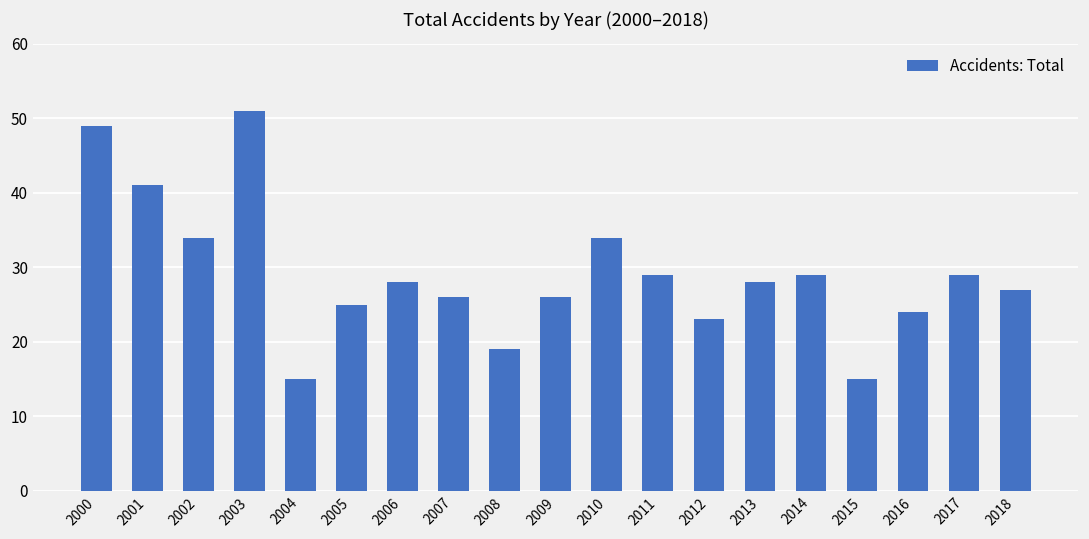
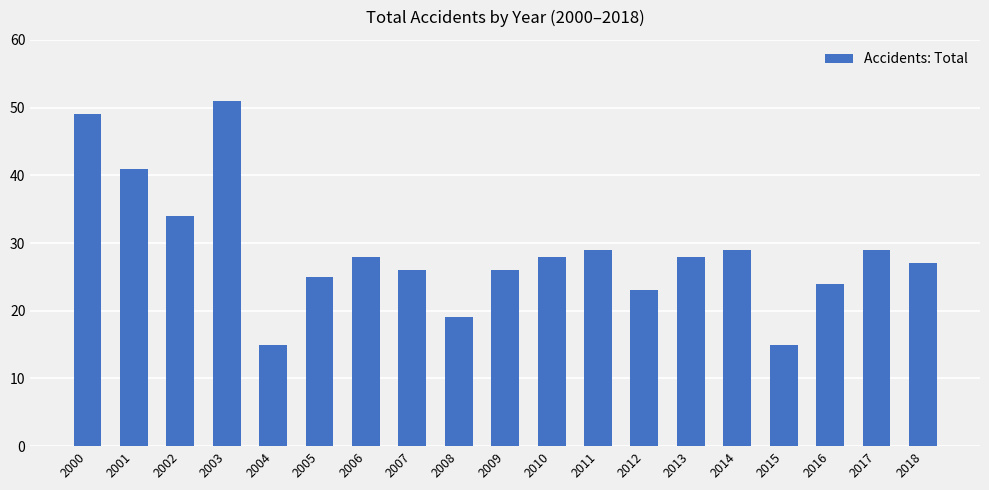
2010: 34 -> 28
